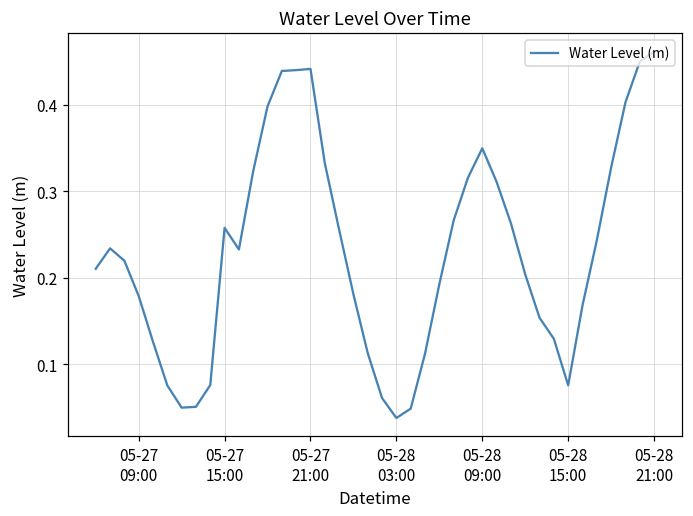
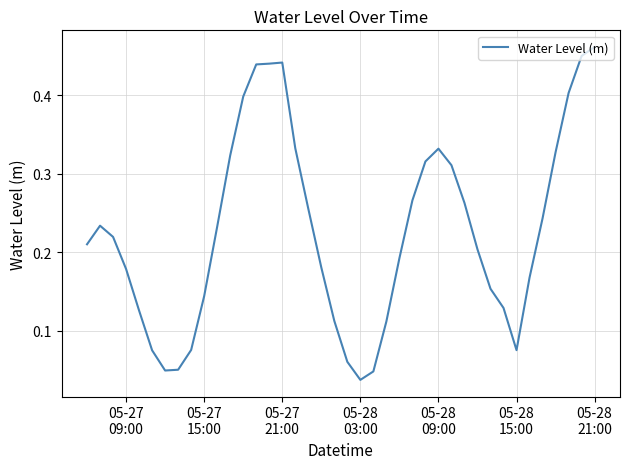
05-27 15:00: 0.26 -> 0.14
05-28 09:00: 0.35 -> 0.33
